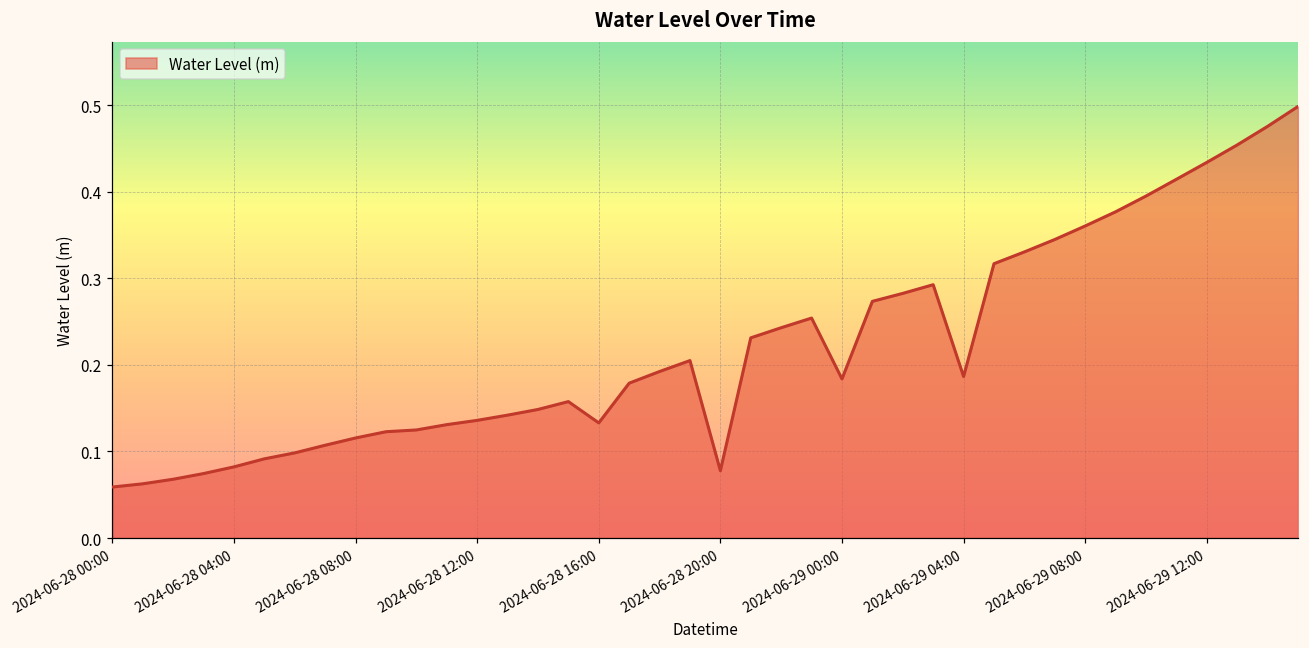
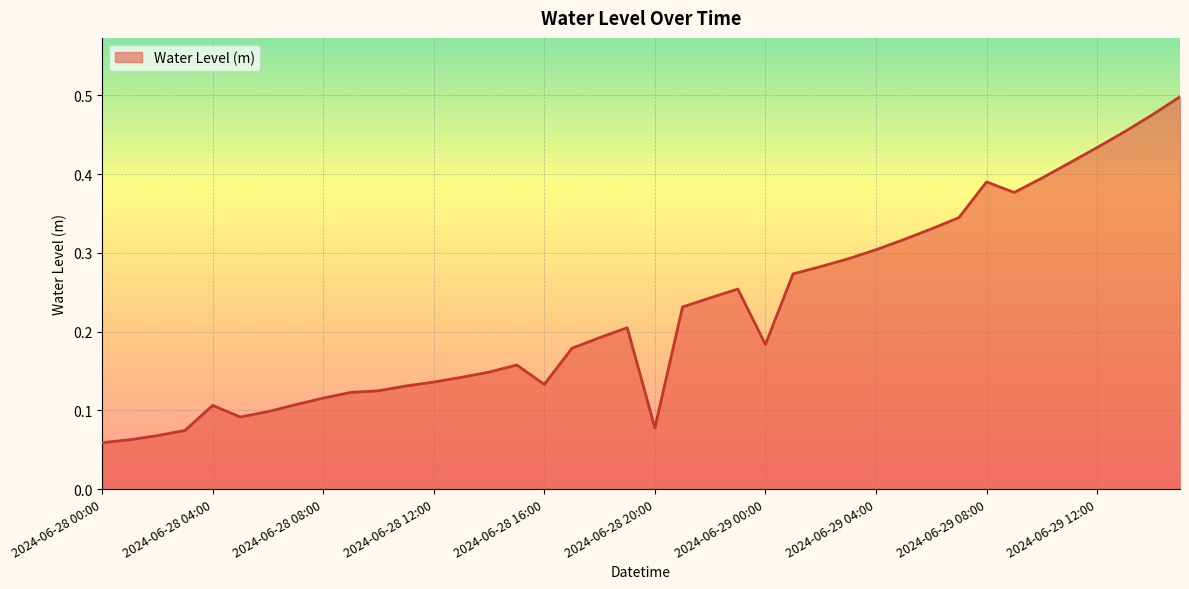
2024-06-28 04:00: 0.08 -> 0.11
2024-06-29 04:00: 0.19 -> 0.30
2024-06-29 08:00: 0.36 -> 0.39
